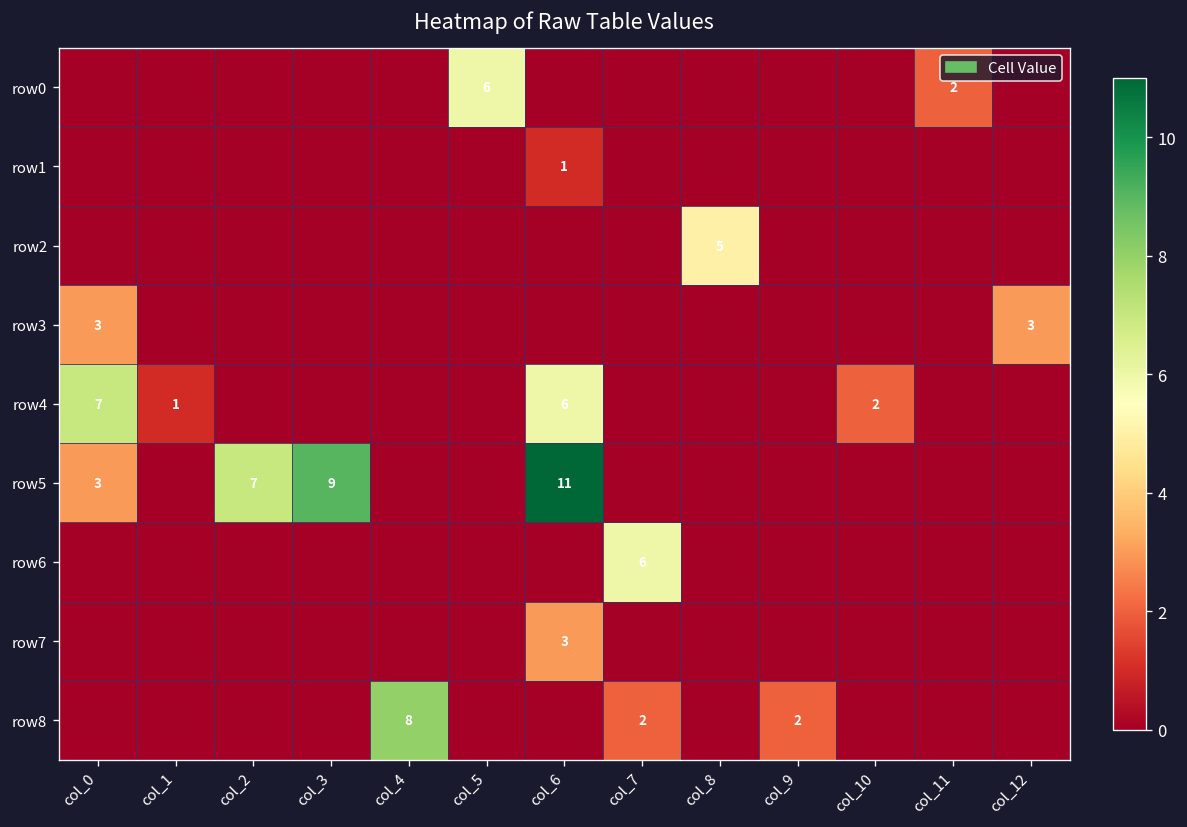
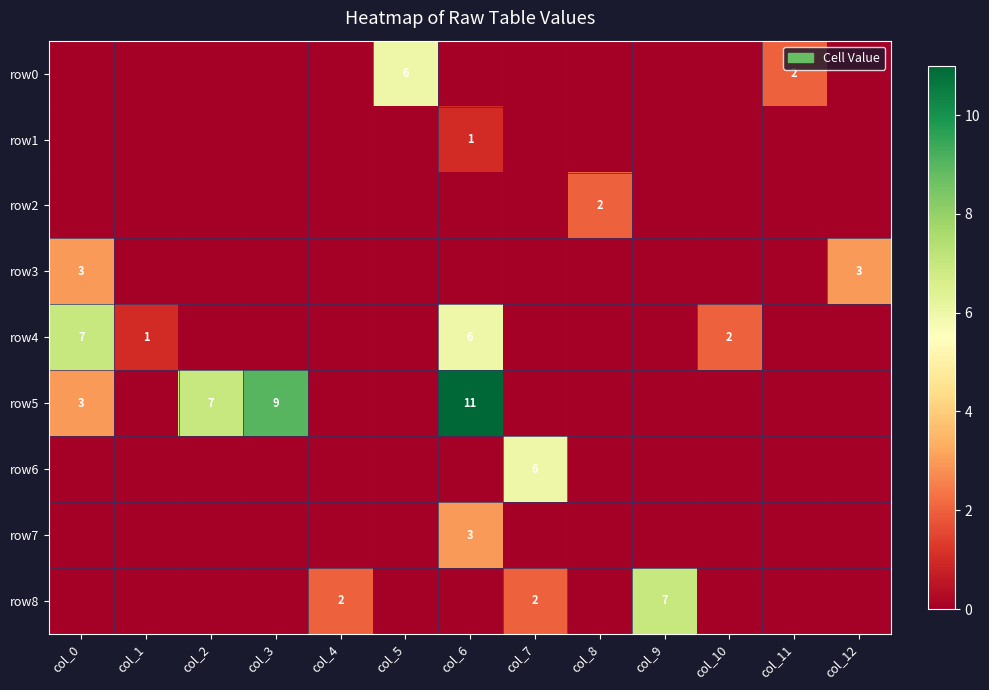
row2, col_8: 5 -> 2
row8, col_4: 8 -> 2
row8, col_9: 2 -> 7
